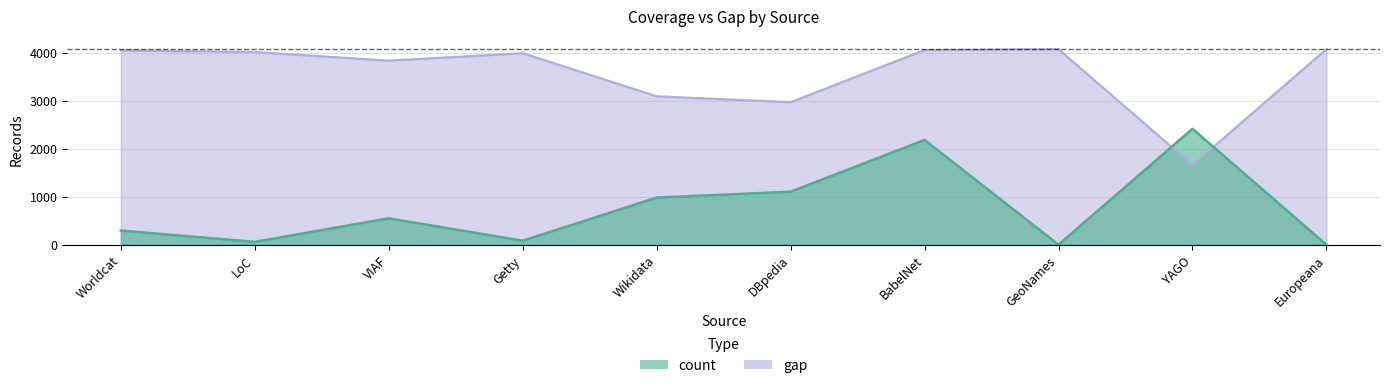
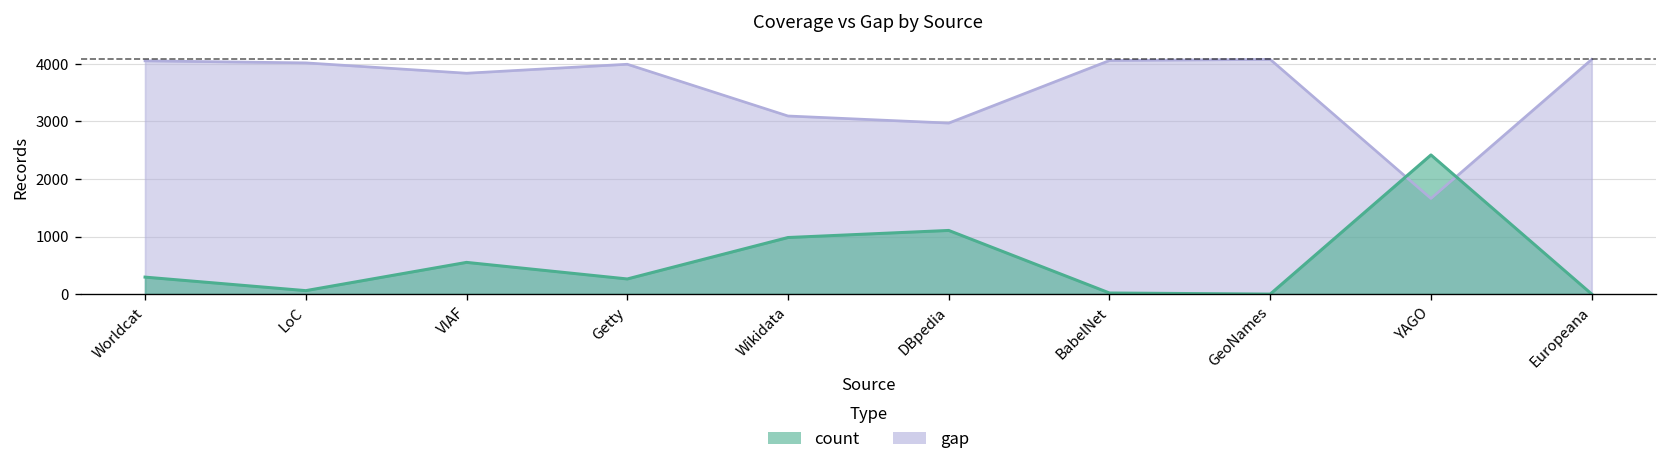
count, Getty: 100 -> 300
count, BabelNet: 2200 -> 0
